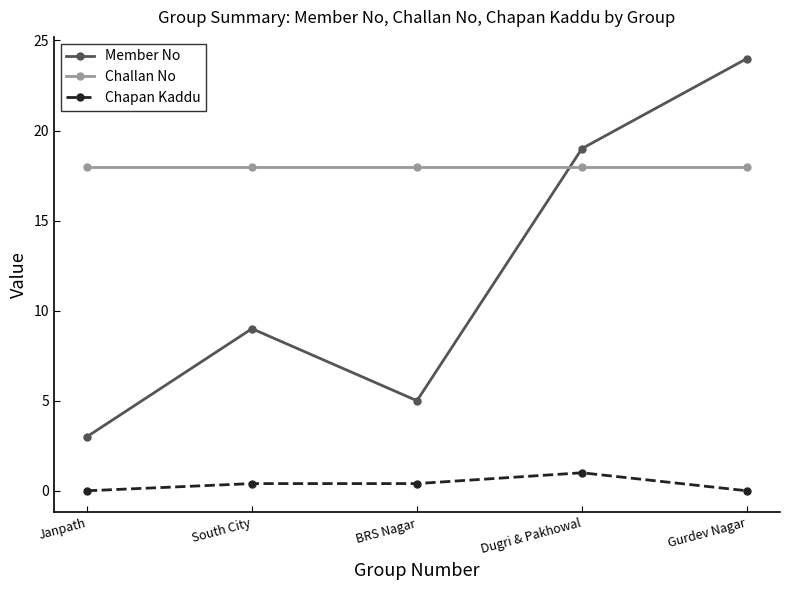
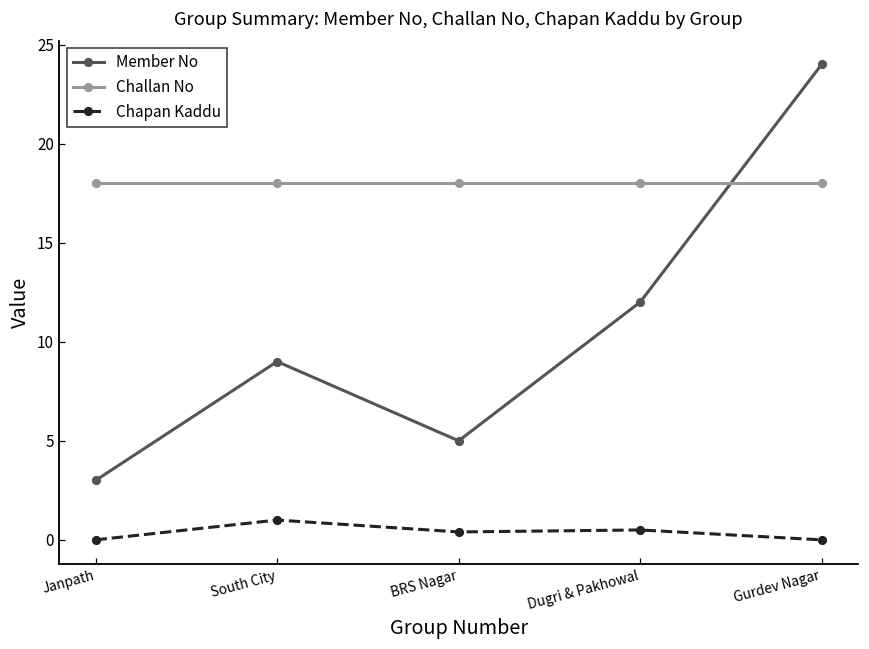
Chapan Kaddu, South City: 0.4 -> 1.0
Member No, Dugri & Pakhowal: 19 -> 12
Chapan Kaddu, Dugri & Pakhowal: 1.0 -> 0.5
